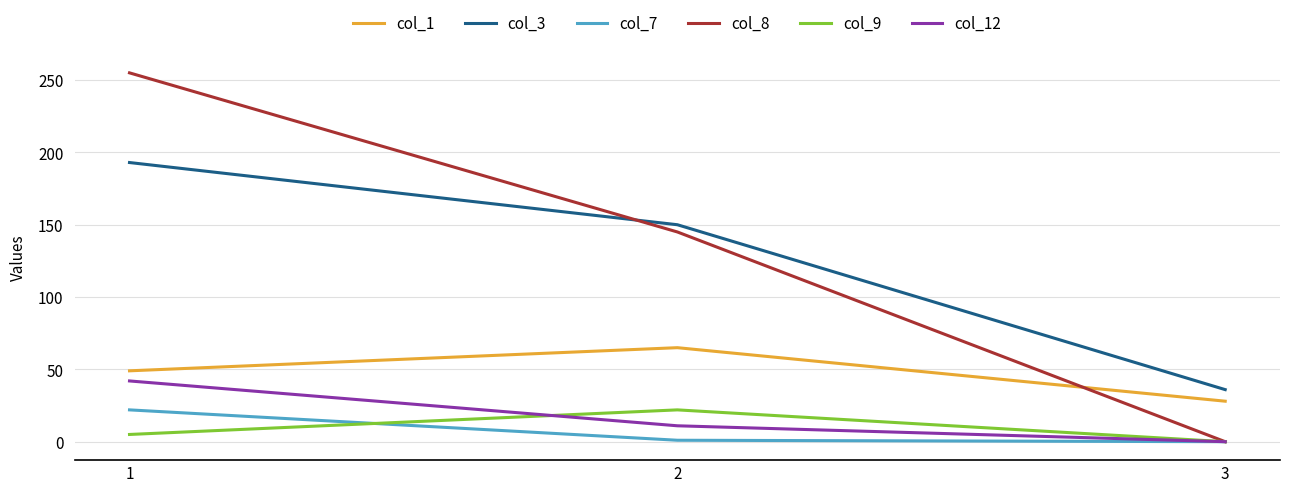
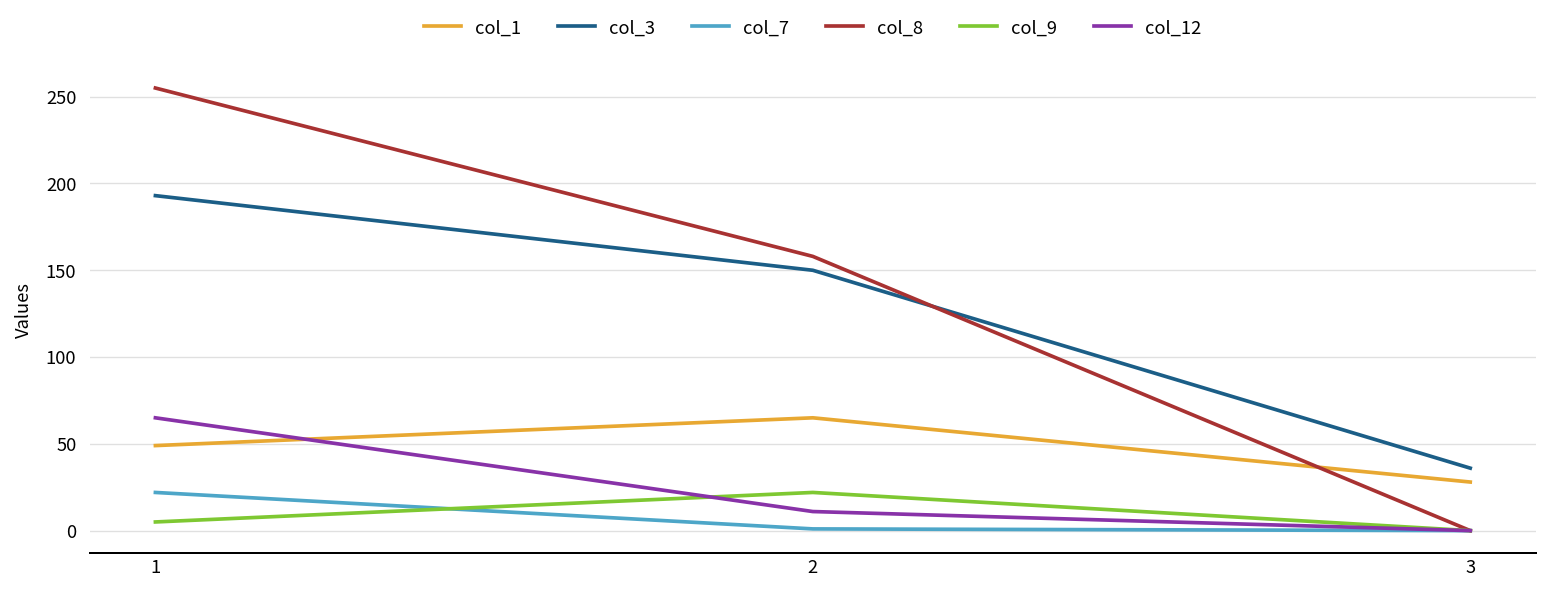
col_12, 1: 42 -> 65
col_8, 2: 145 -> 158
